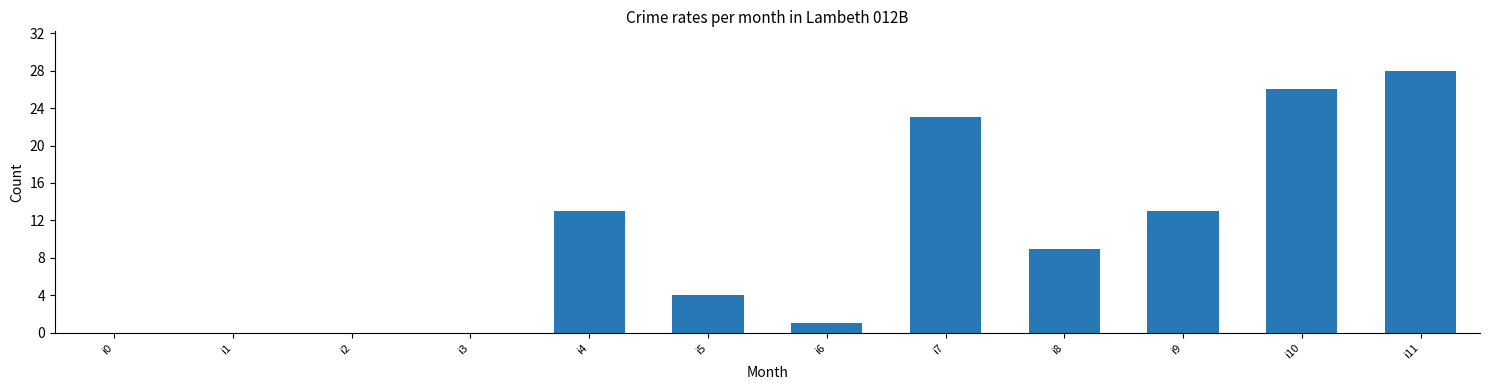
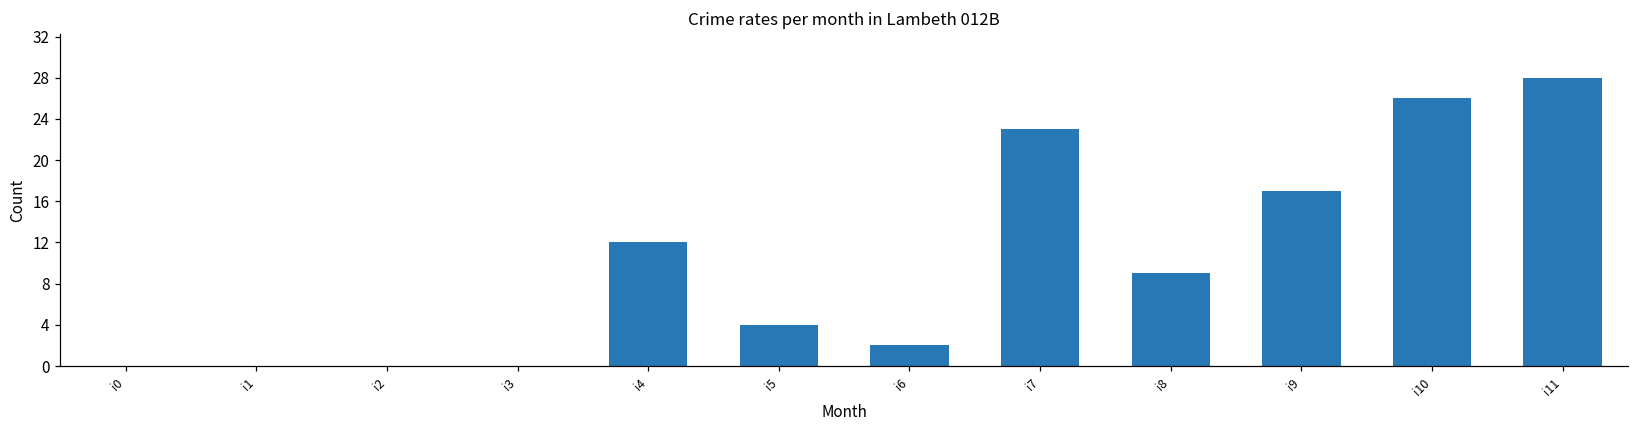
i4: 13 -> 12
i6: 1 -> 2
i9: 13 -> 17
